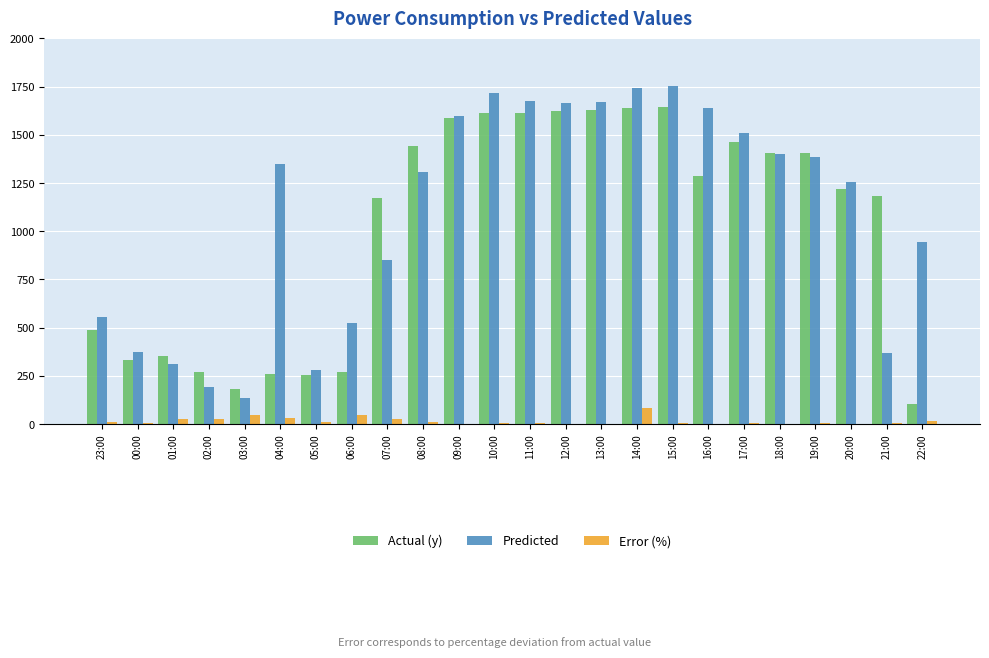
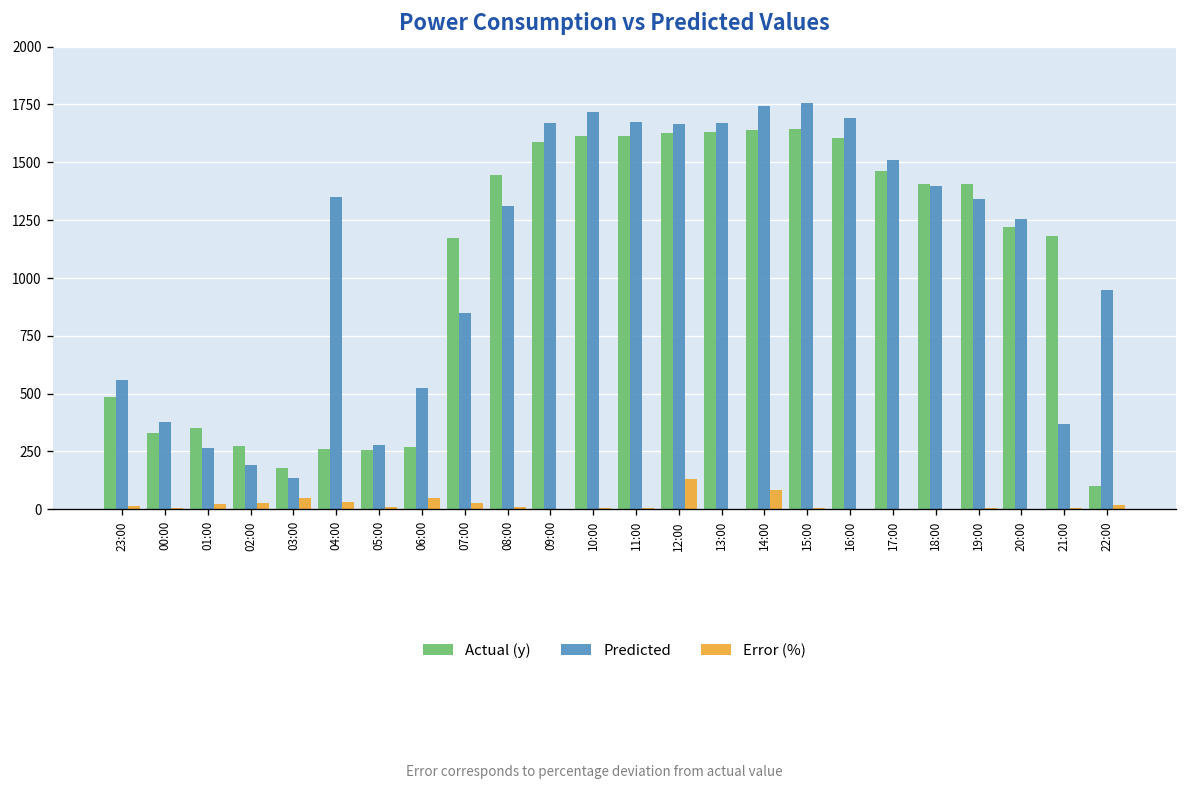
Predicted, 01:00: 310 -> 270
Predicted, 09:00: 1600 -> 1670
Error (%), 12:00: 0 -> 130
Actual (y), 16:00: 1290 -> 1610
Predicted, 16:00: 1640 -> 1690
Predicted, 19:00: 1390 -> 1340
